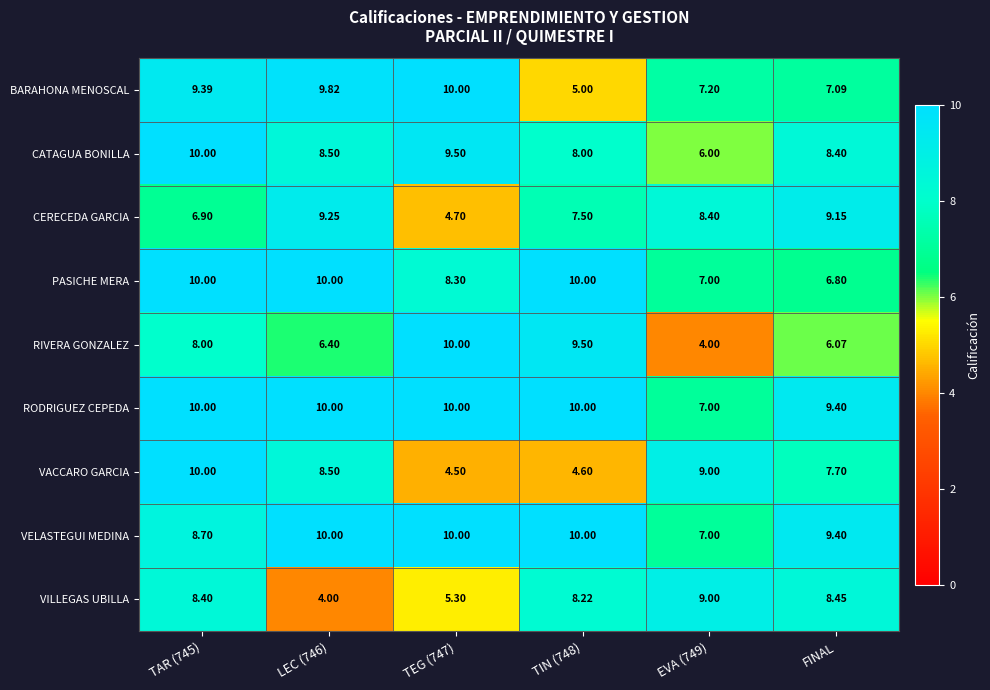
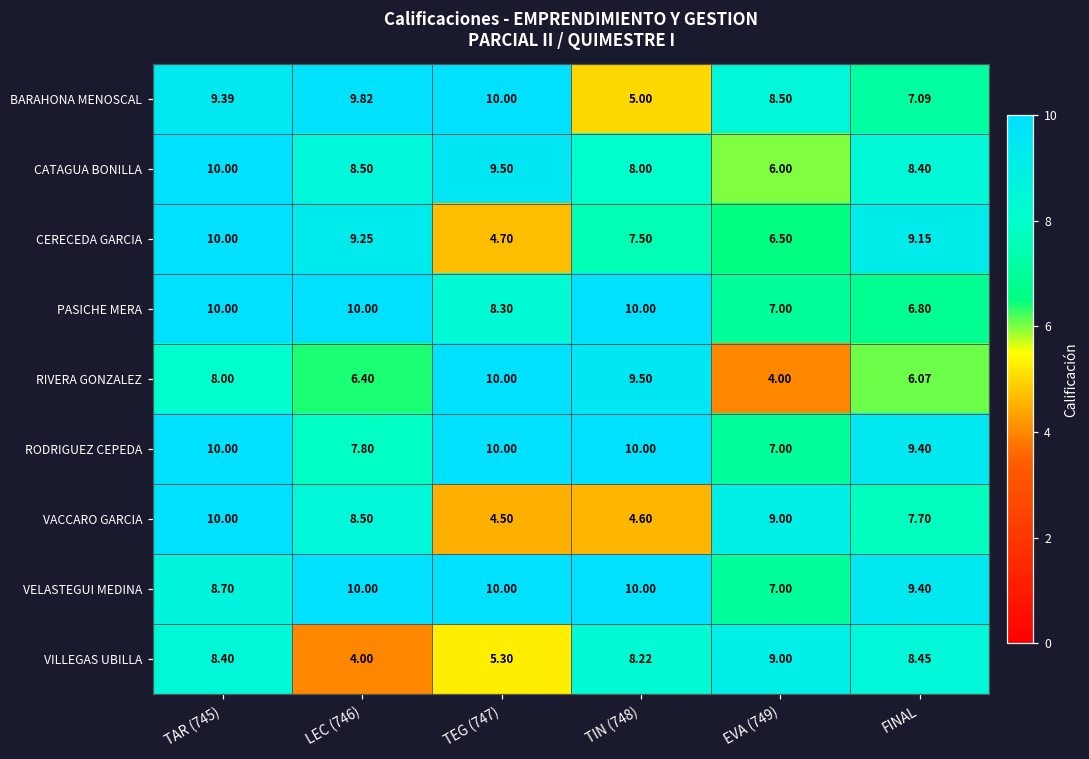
BARAHONA MENOSCAL, EVA (749): 7.20 -> 8.50
CERECEDA GARCIA, TAR (745): 6.90 -> 10.00
CERECEDA GARCIA, EVA (749): 8.40 -> 6.50
RODRIGUEZ CEPEDA, LEC (746): 10.00 -> 7.80
